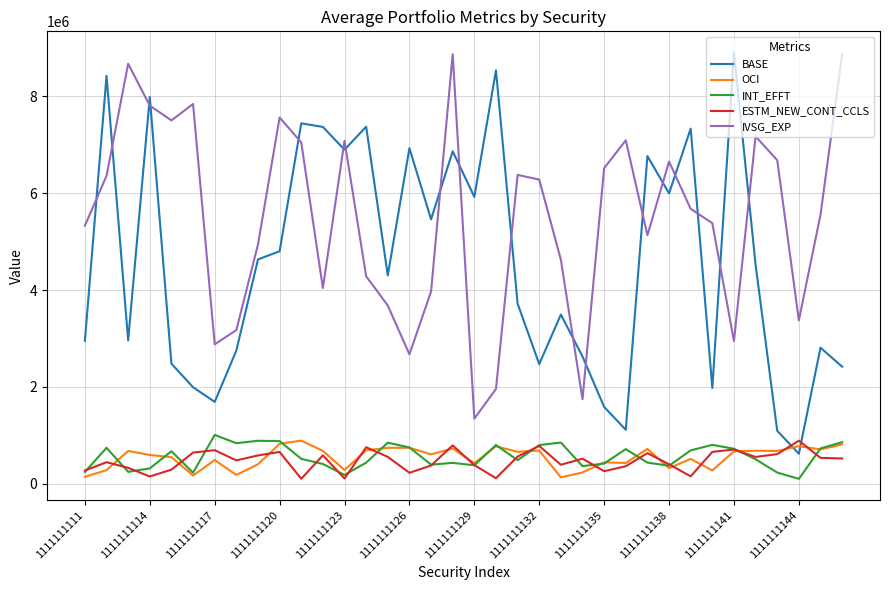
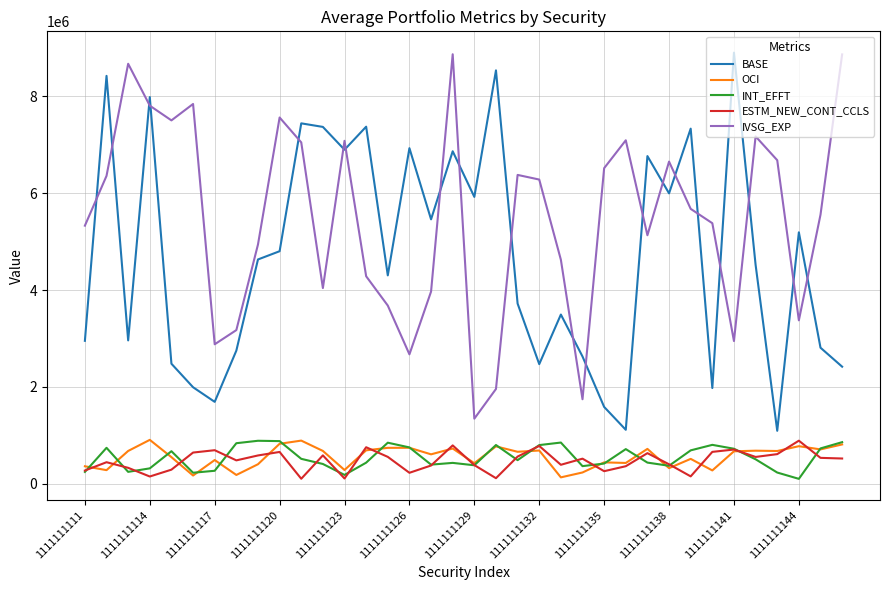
OCI, 1111111111: 100000 -> 400000
OCI, 1111111114: 600000 -> 900000
INT_EFFT, 1111111117: 1000000 -> 300000
BASE, 1111111144: 600000 -> 5200000
